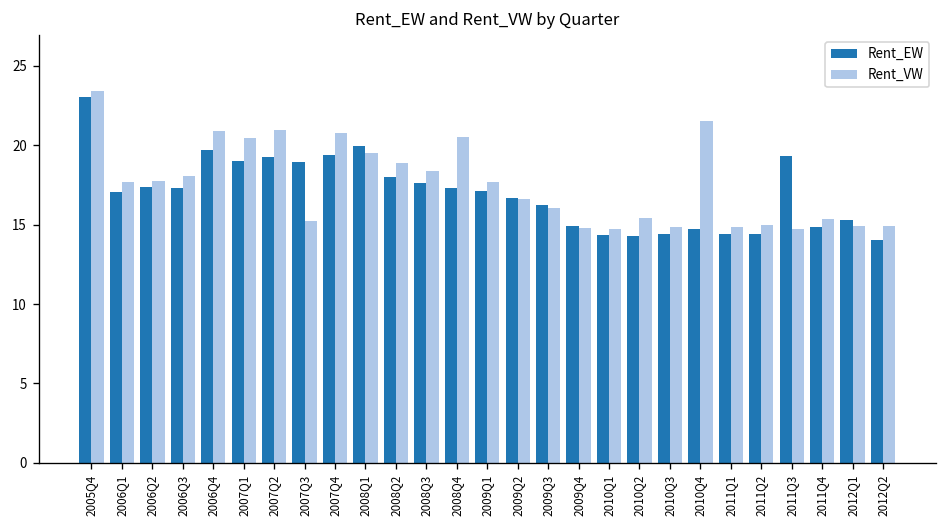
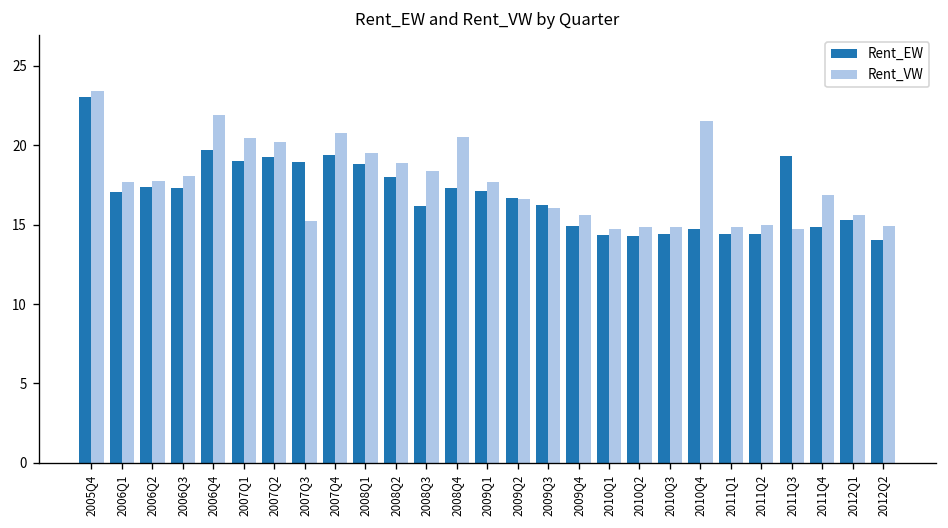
Rent_VW, 2006Q4: 20.9 -> 21.9
Rent_VW, 2007Q2: 20.9 -> 20.2
Rent_EW, 2008Q1: 20.0 -> 18.8
Rent_EW, 2008Q3: 17.6 -> 16.2
Rent_VW, 2009Q4: 14.8 -> 15.6
Rent_VW, 2010Q2: 15.4 -> 14.8
Rent_VW, 2011Q4: 15.4 -> 16.9
Rent_VW, 2012Q1: 14.9 -> 15.6
